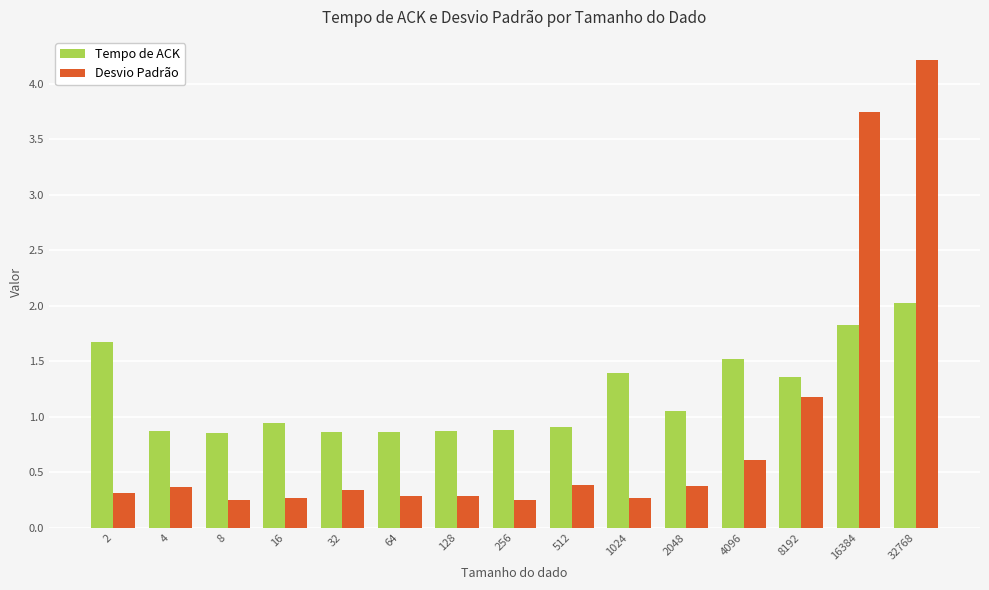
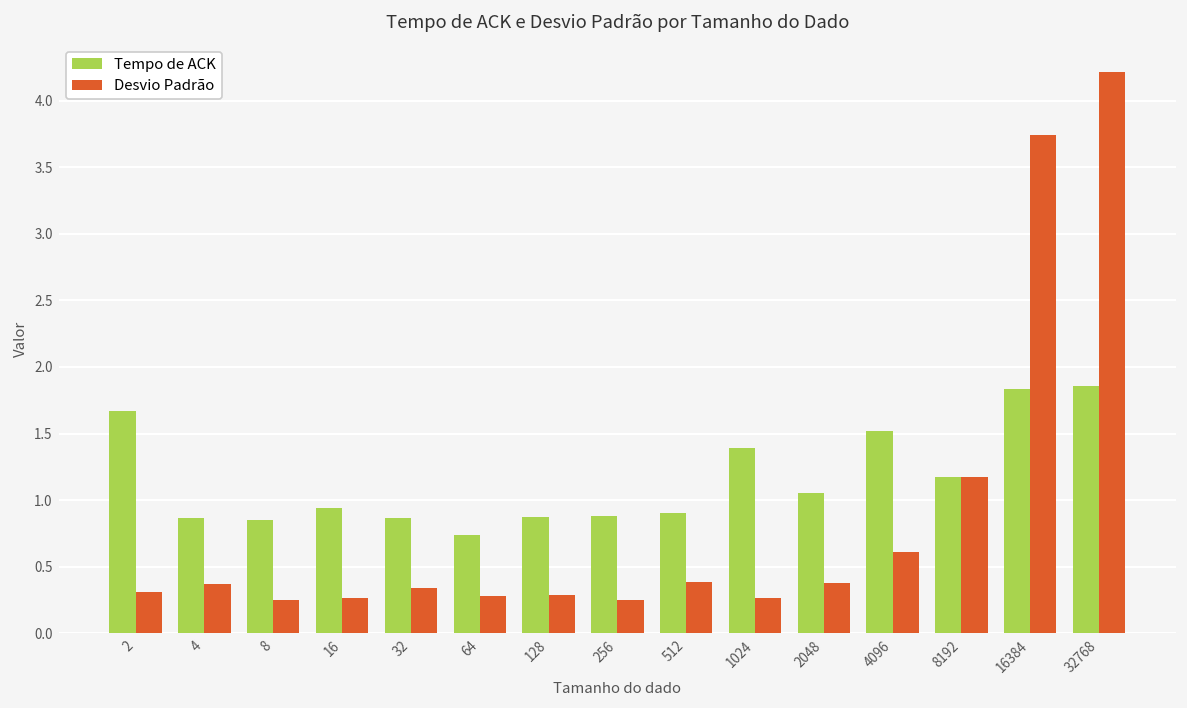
Tempo de ACK, 64: 0.86 -> 0.74
Tempo de ACK, 8192: 1.35 -> 1.18
Tempo de ACK, 32768: 2.02 -> 1.85
